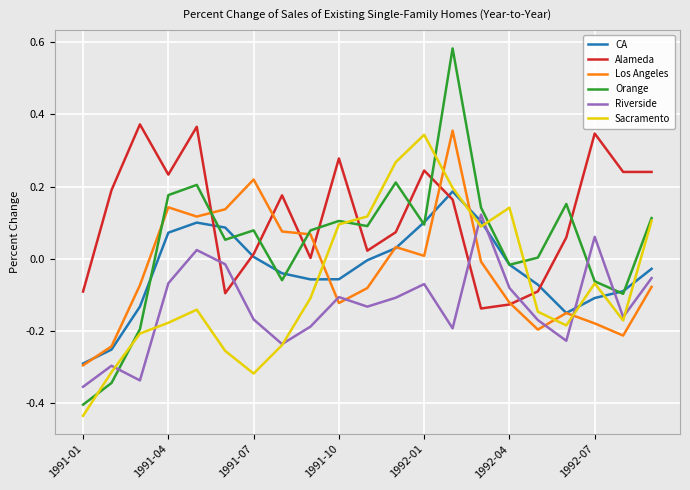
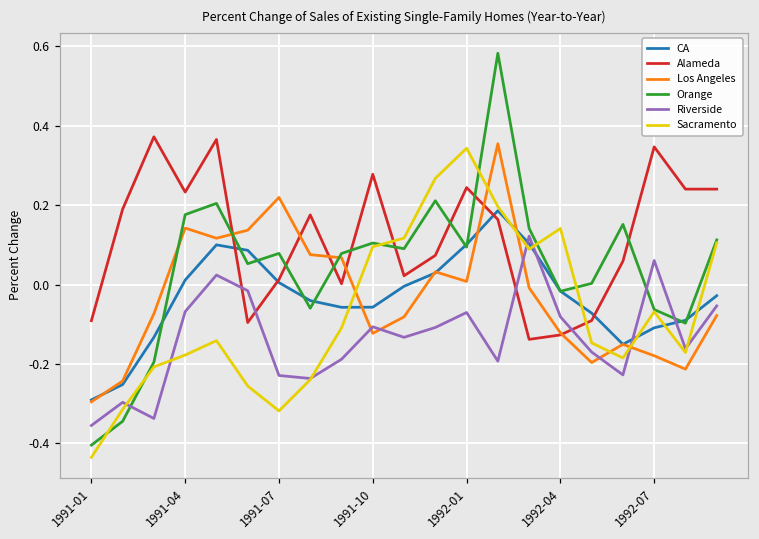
CA, 1991-04: 0.07 -> 0.01
Riverside, 1991-07: -0.17 -> -0.23
